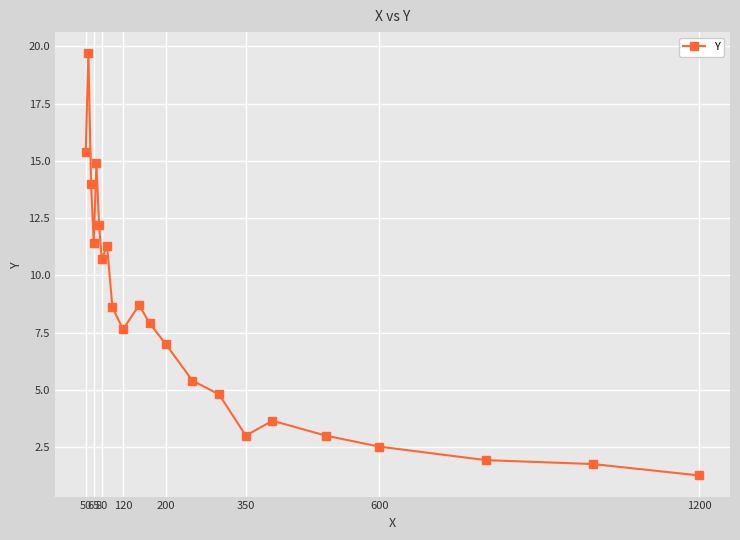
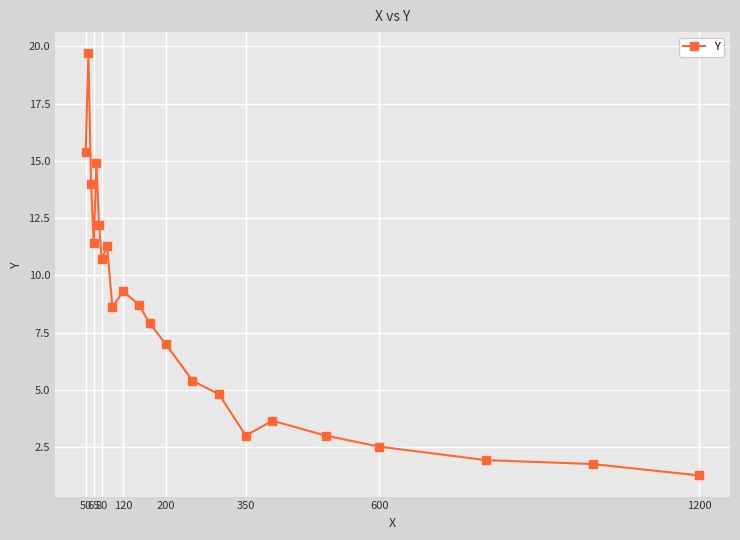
120: 7.6 -> 9.3
